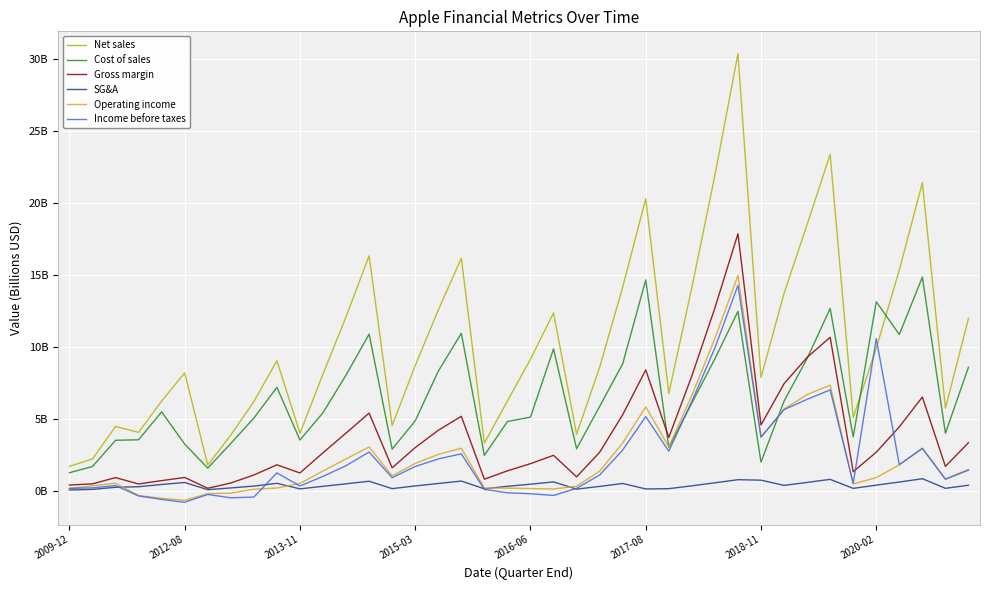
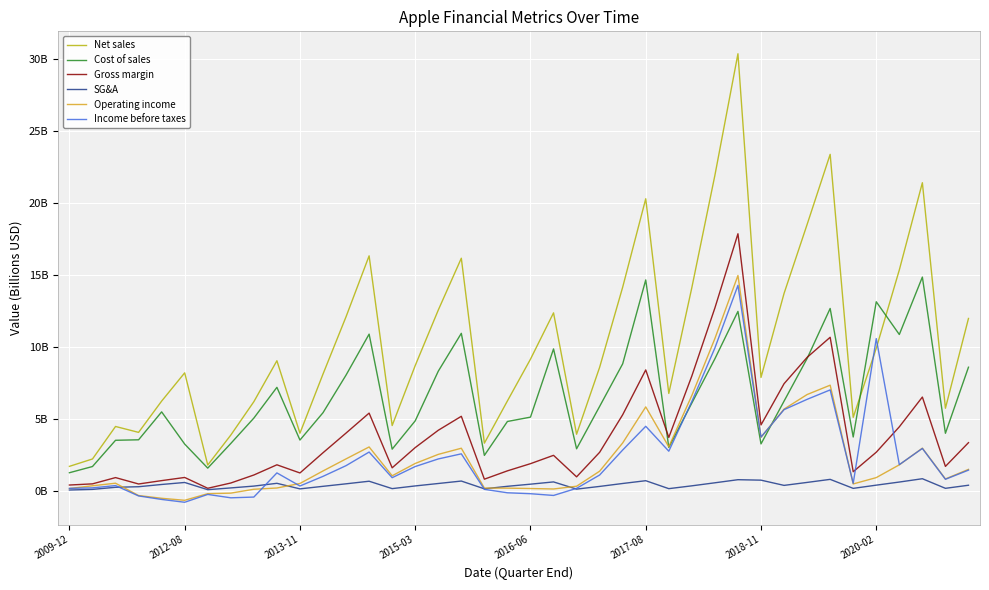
SG&A, 2017-08: 200000000 -> 700000000
Income before taxes, 2017-08: 5200000000 -> 4500000000
Cost of sales, 2018-11: 2000000000 -> 3300000000
